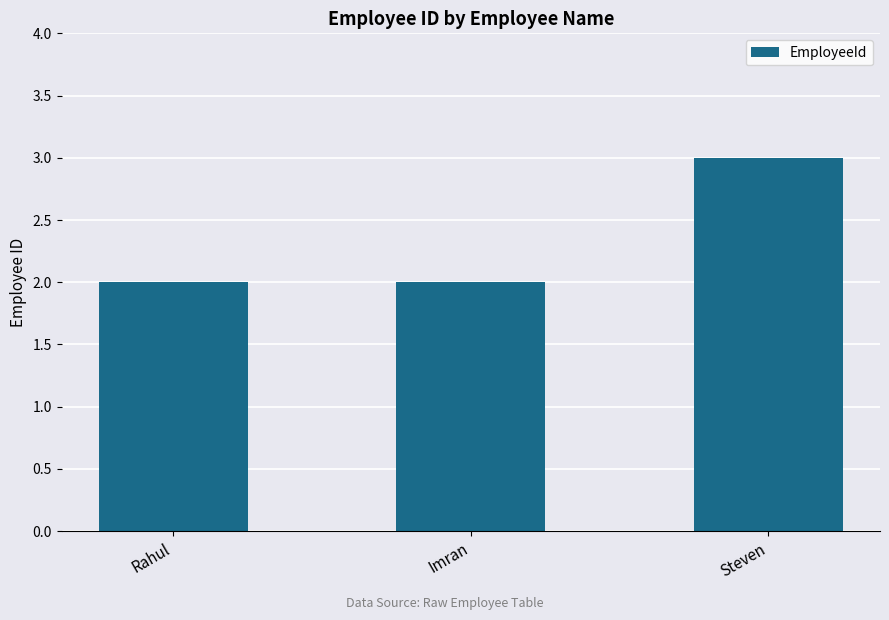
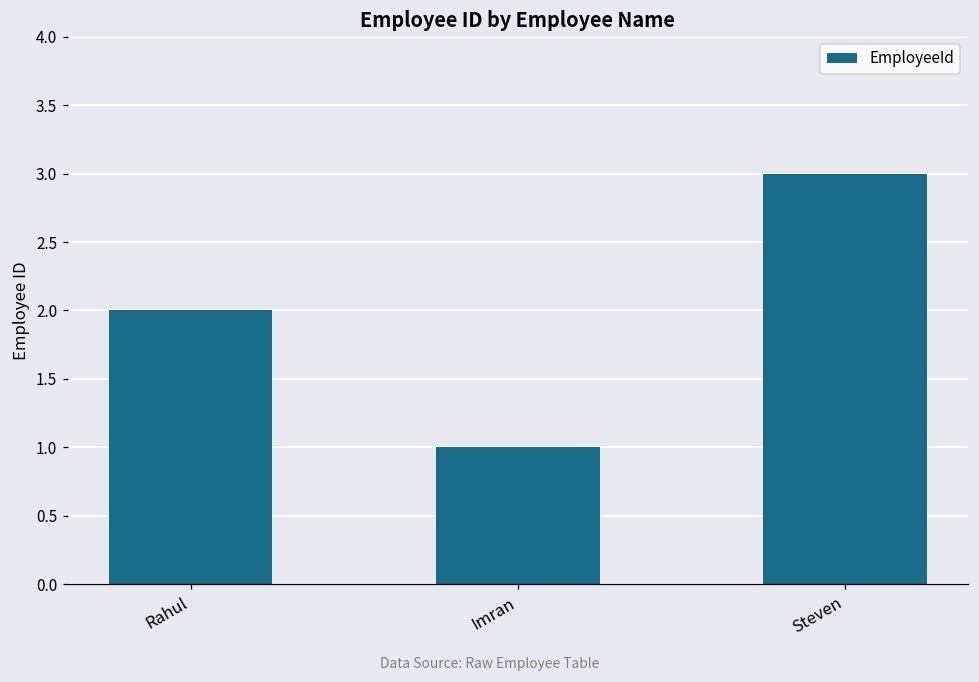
Imran: 2 -> 1
